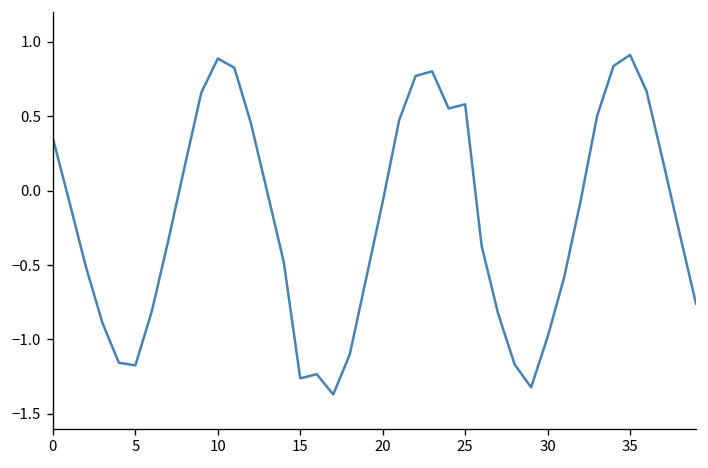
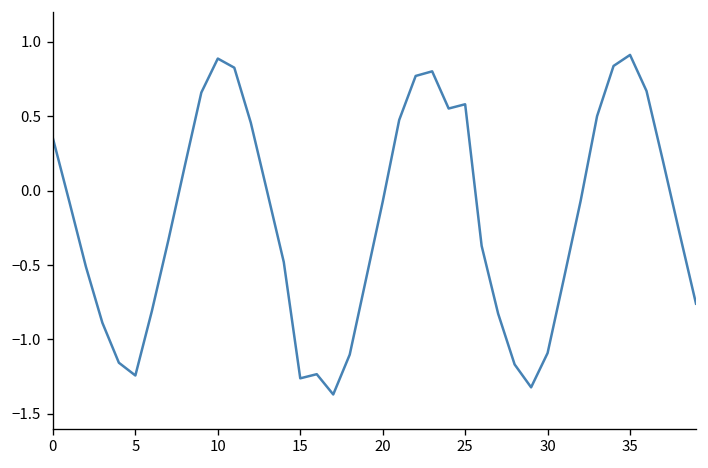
5: -1.17 -> -1.24
30: -0.98 -> -1.09
